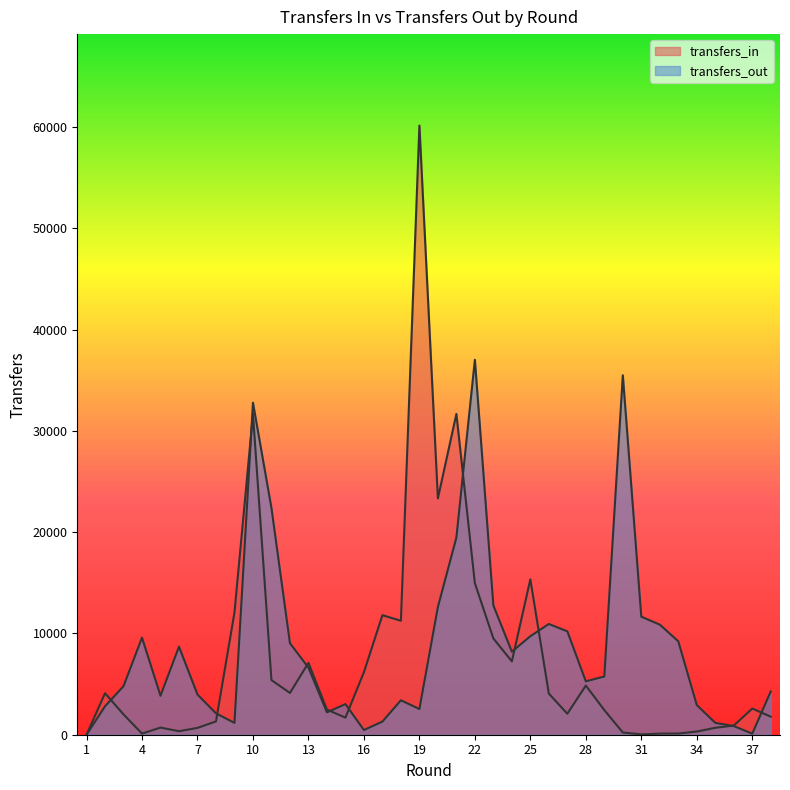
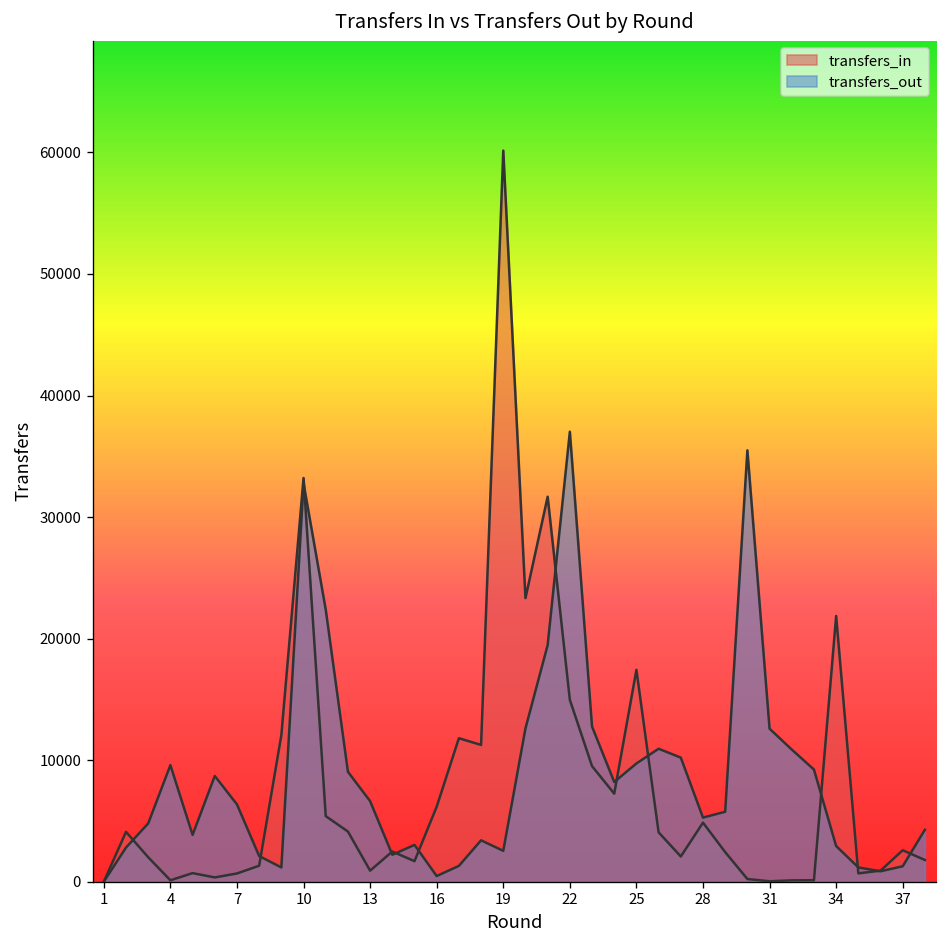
transfers_out, 7: 4000 -> 6400
transfers_in, 10: 31700 -> 33200
transfers_in, 13: 7100 -> 900
transfers_in, 25: 15300 -> 17400
transfers_out, 31: 11700 -> 12600
transfers_in, 34: 300 -> 21900
transfers_out, 37: 100 -> 1300
